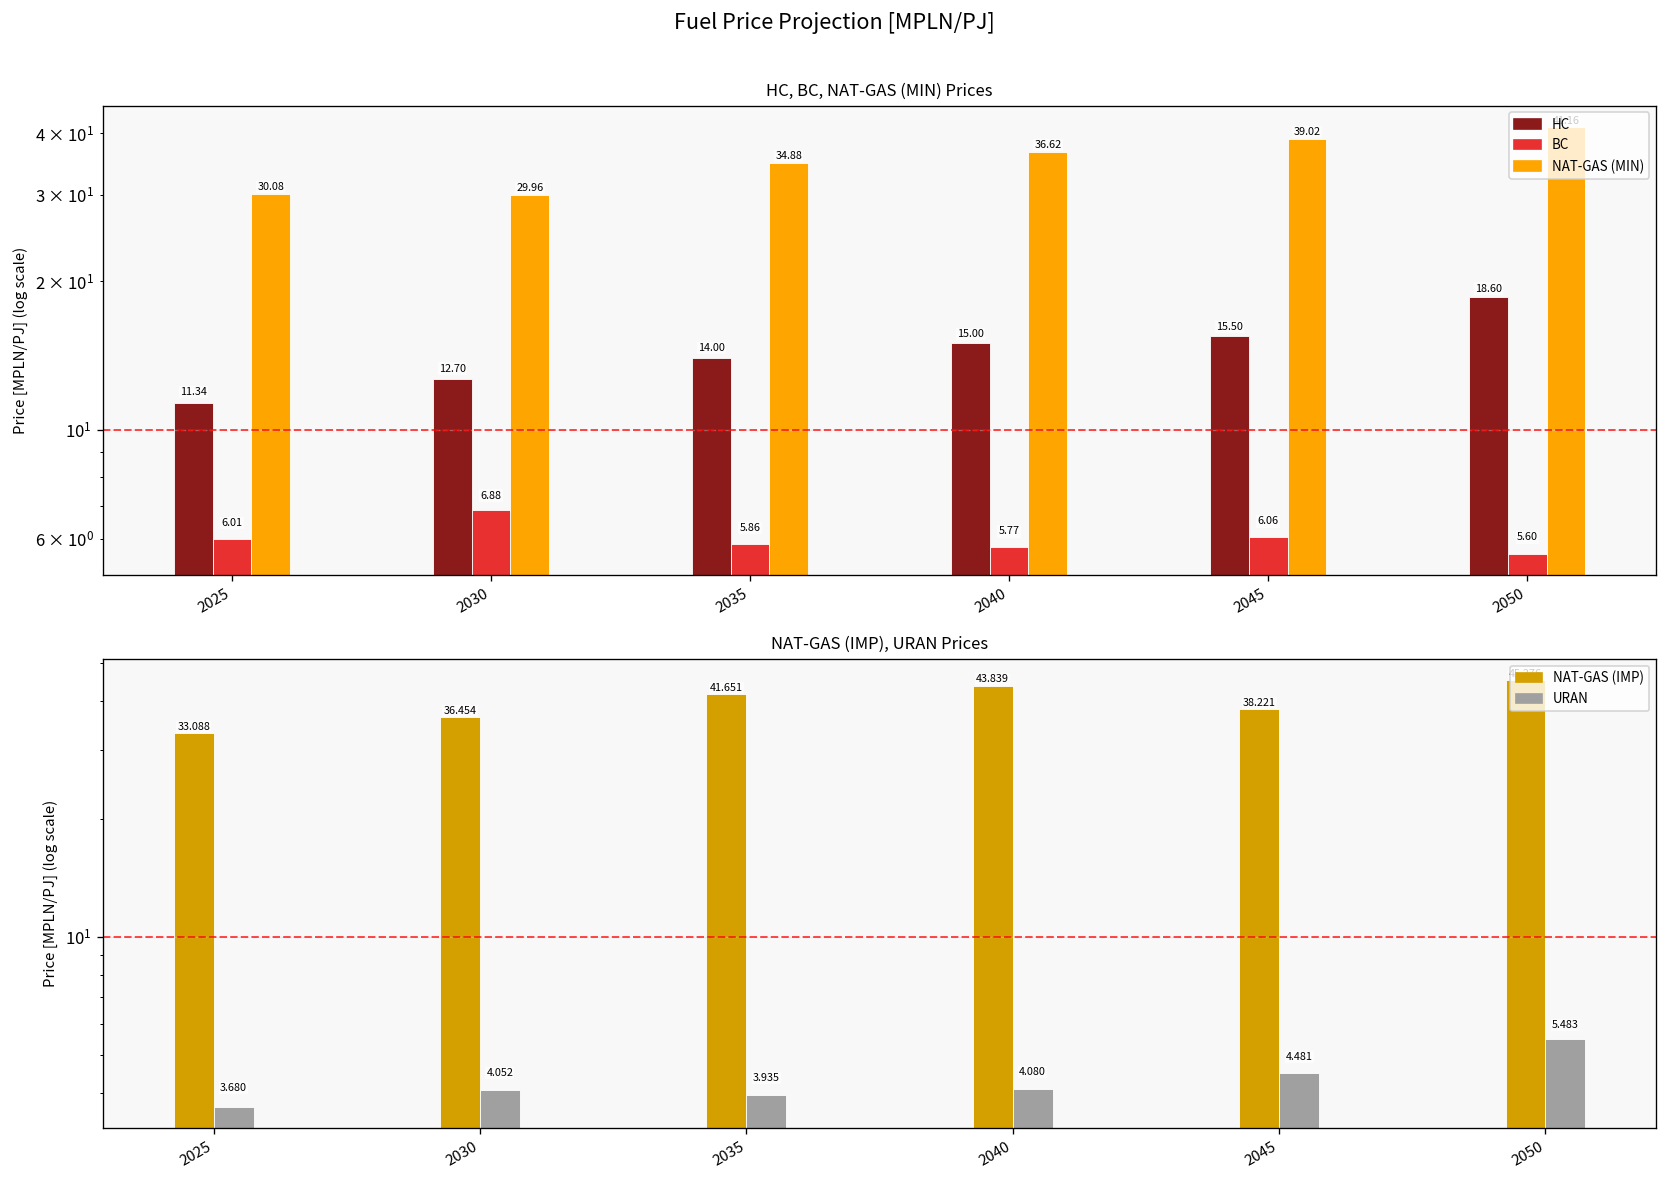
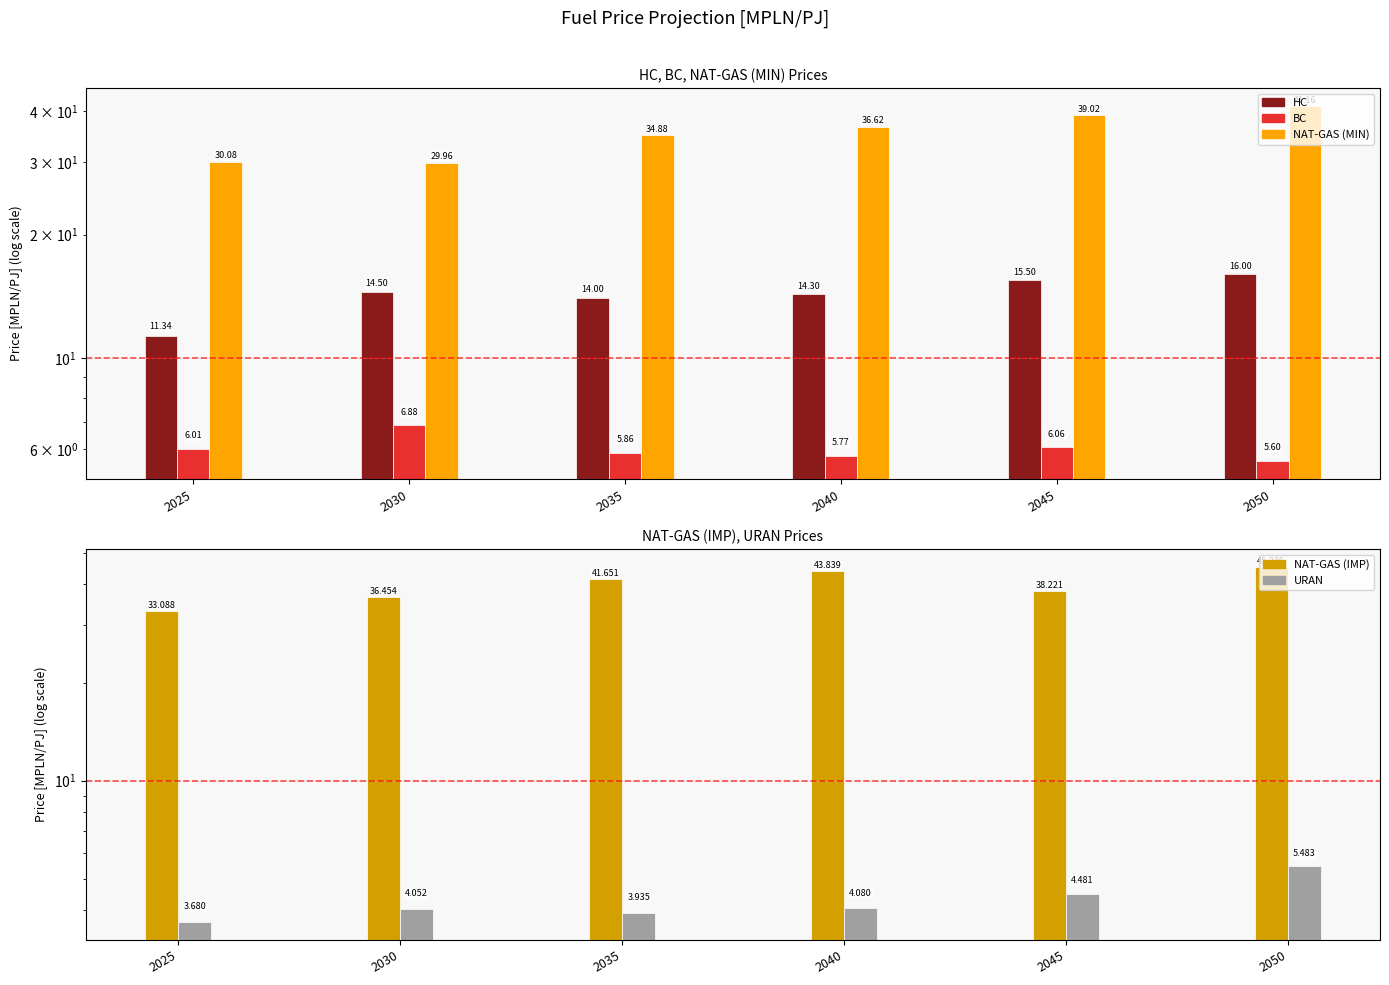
HC, BC, NAT-GAS (MIN) Prices, HC, 2030: 12.70 -> 14.50
HC, BC, NAT-GAS (MIN) Prices, HC, 2040: 15.00 -> 14.30
HC, BC, NAT-GAS (MIN) Prices, HC, 2050: 18.60 -> 16.00
